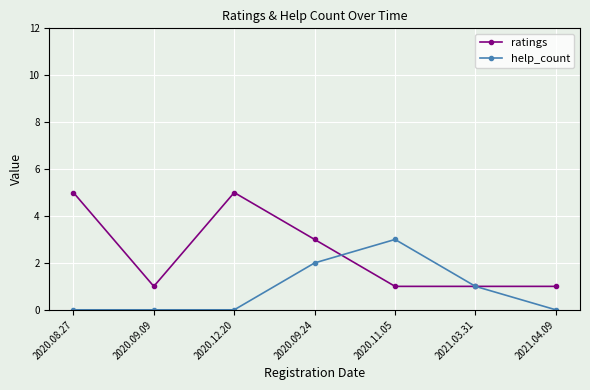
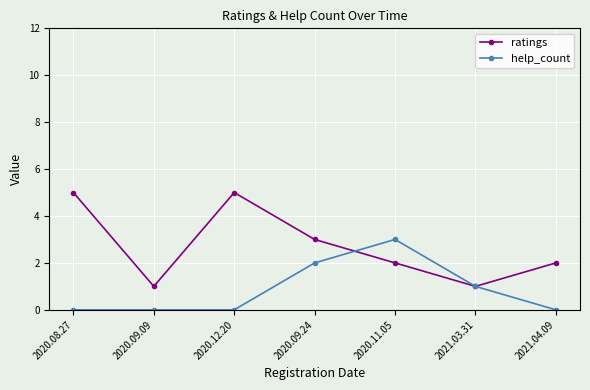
ratings, 2020.11.05: 1 -> 2
ratings, 2021.04.09: 1 -> 2
